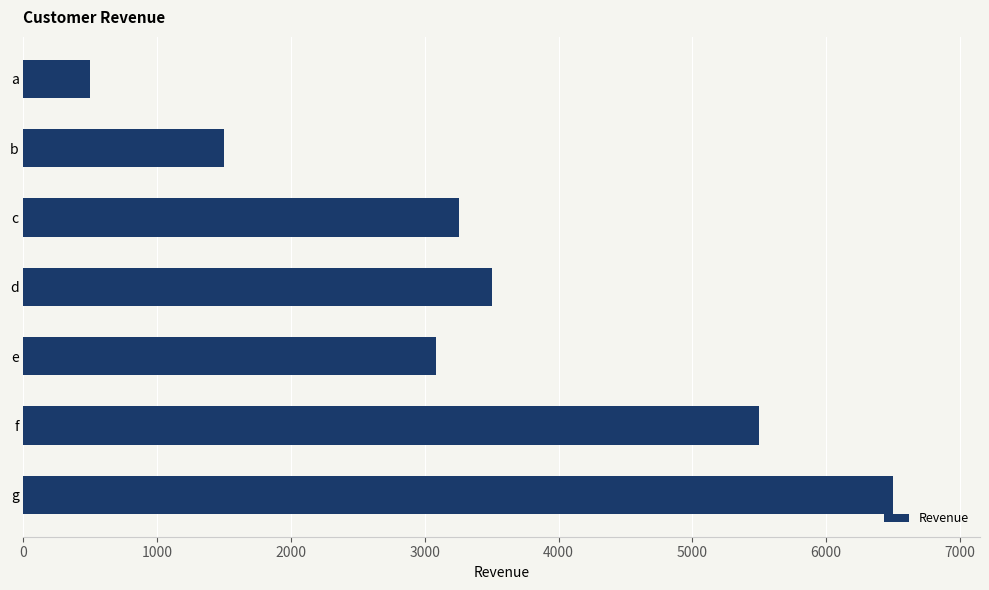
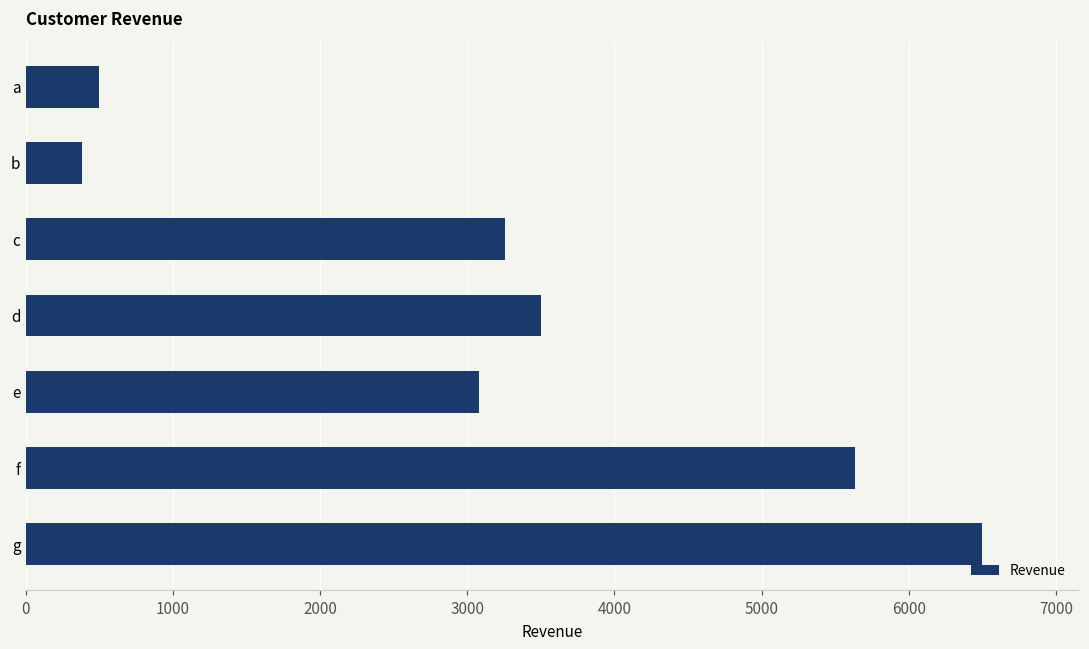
b: 1500 -> 380
f: 5500 -> 5640
